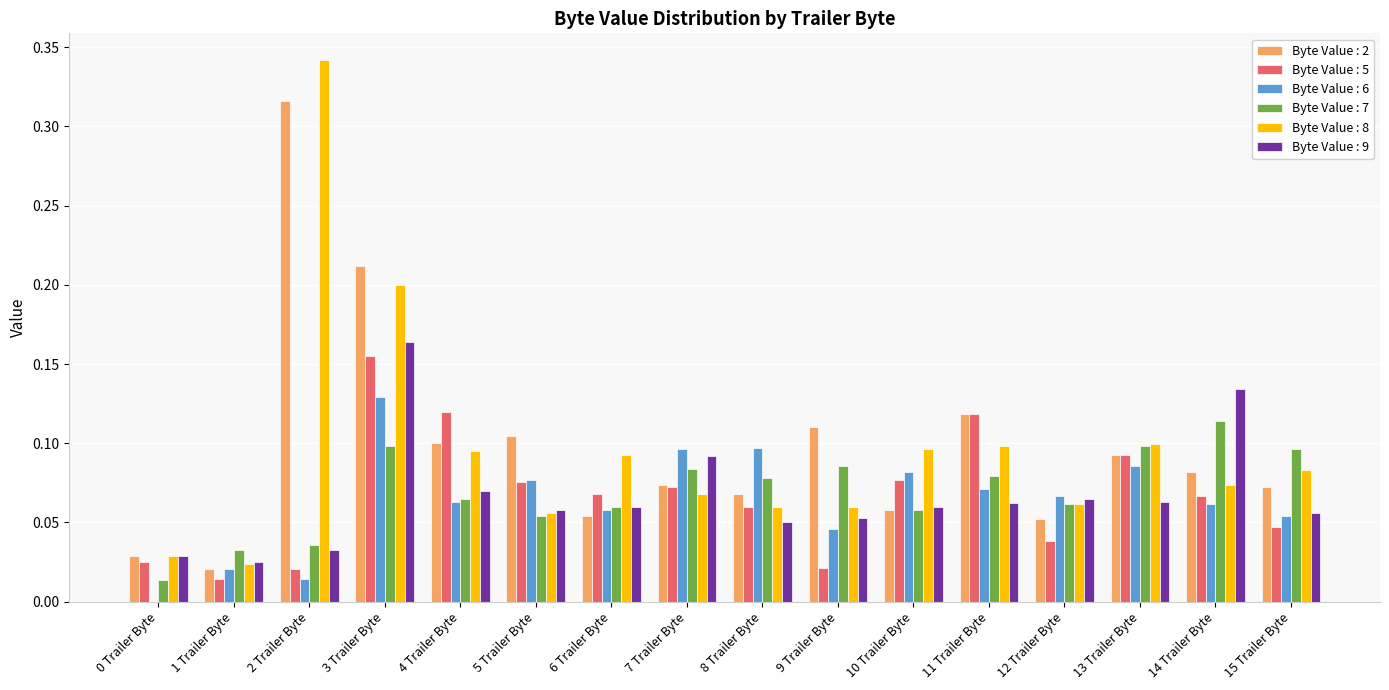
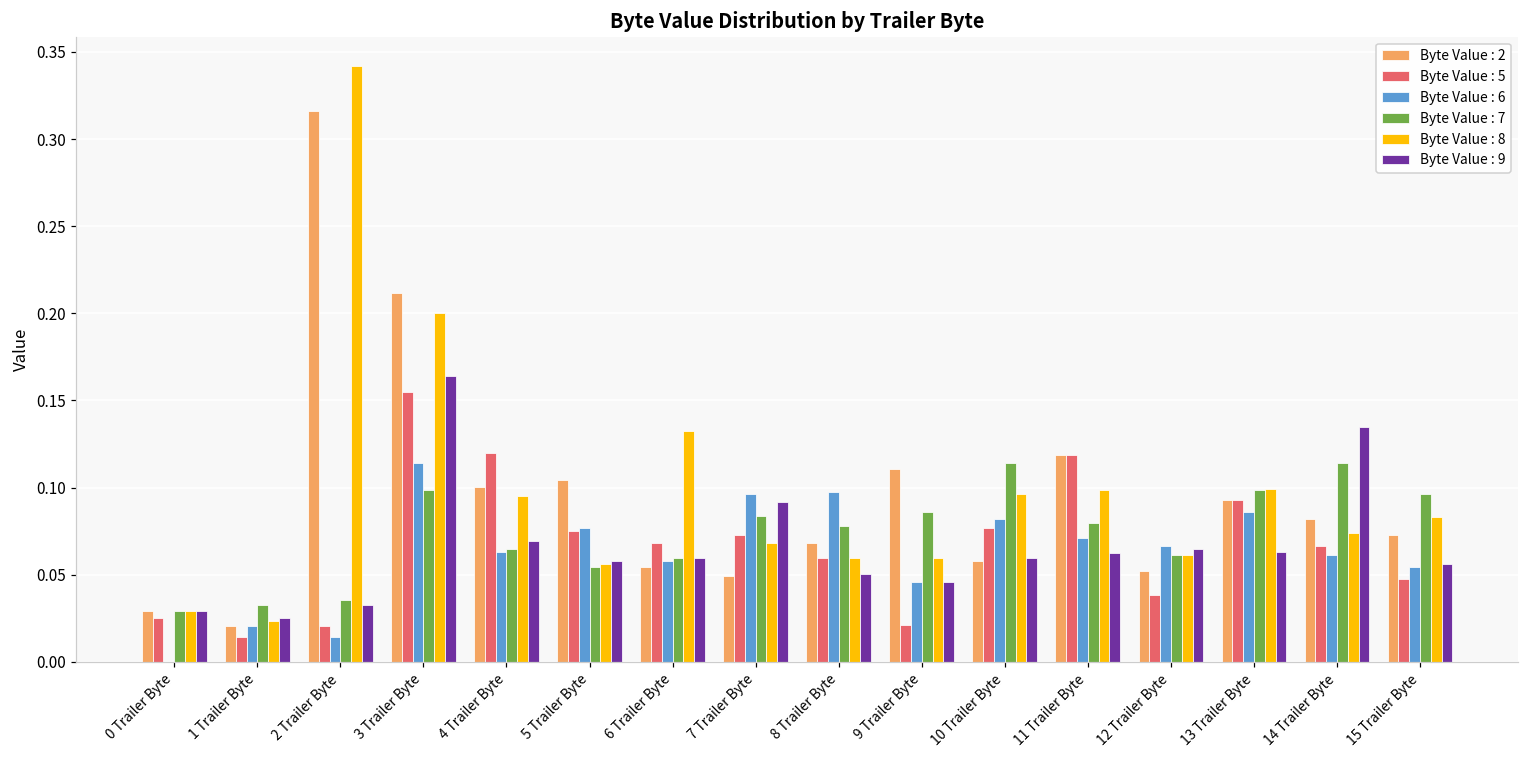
Byte Value : 7, 0 Trailer Byte: 0.014 -> 0.029
Byte Value : 6, 3 Trailer Byte: 0.129 -> 0.114
Byte Value : 8, 6 Trailer Byte: 0.093 -> 0.133
Byte Value : 2, 7 Trailer Byte: 0.074 -> 0.049
Byte Value : 9, 9 Trailer Byte: 0.053 -> 0.046
Byte Value : 7, 10 Trailer Byte: 0.058 -> 0.114
